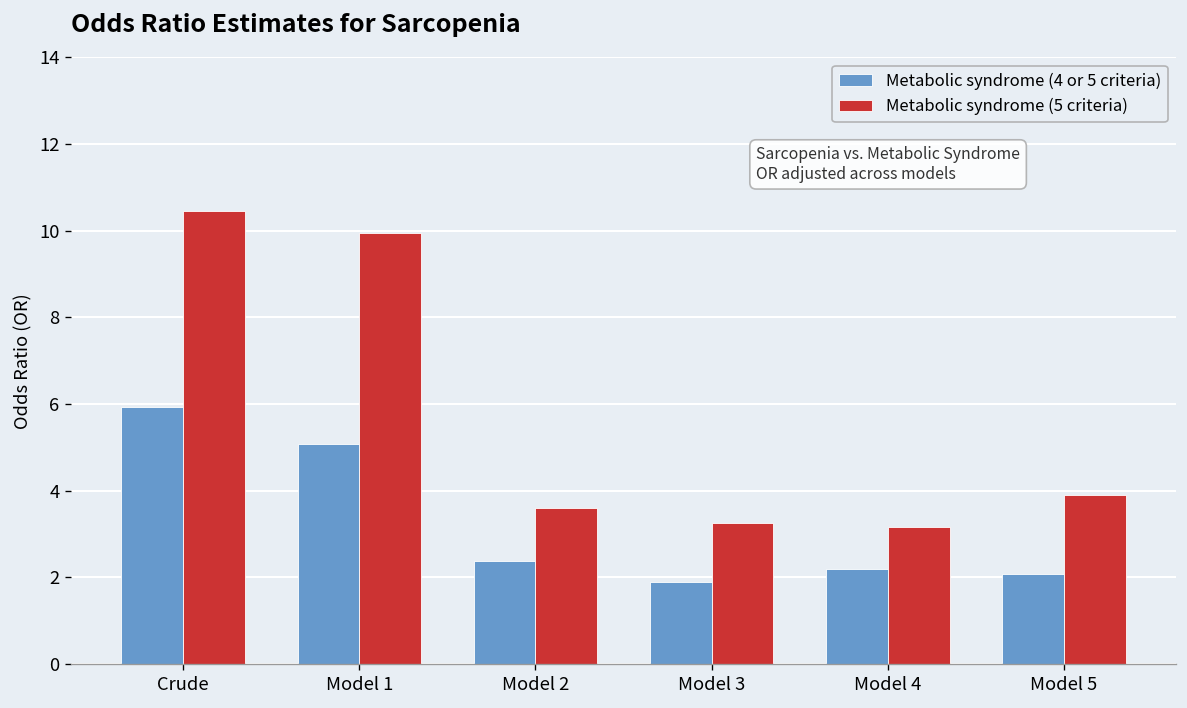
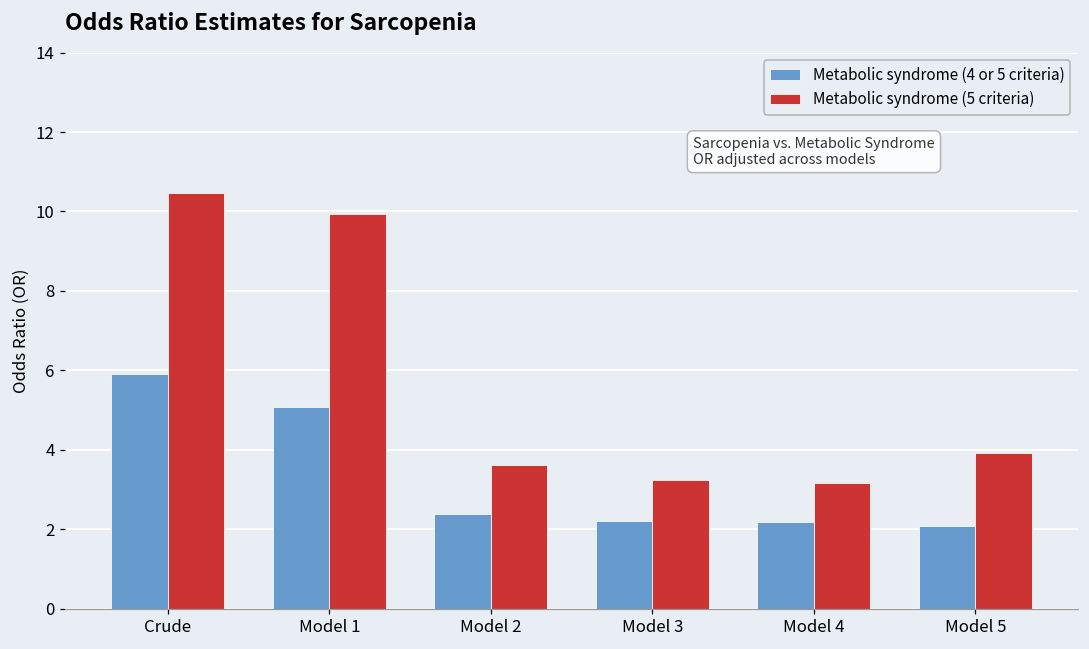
Metabolic syndrome (4 or 5 criteria), Model 3: 1.9 -> 2.2
